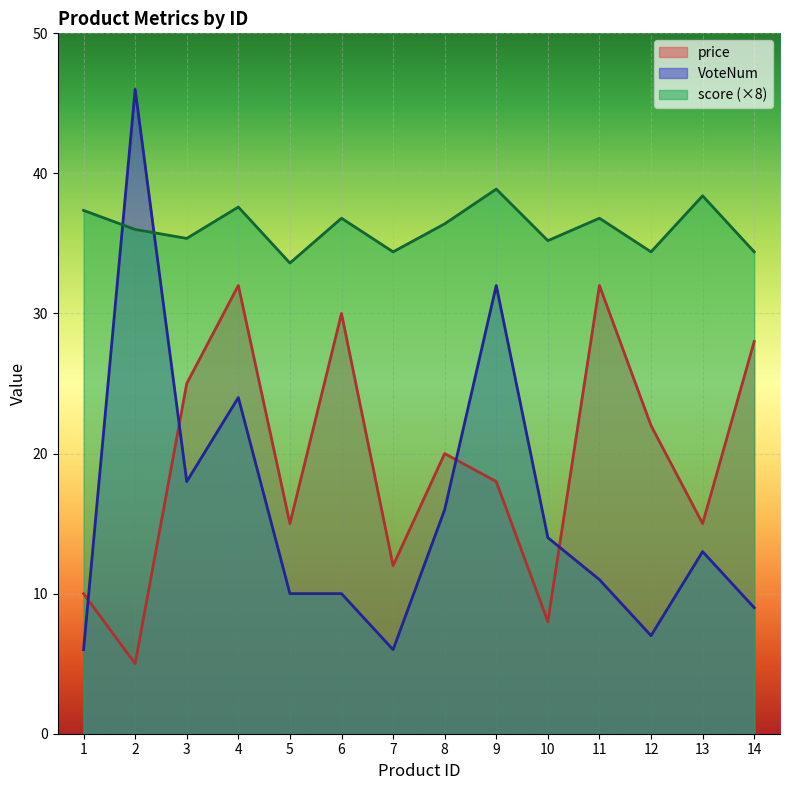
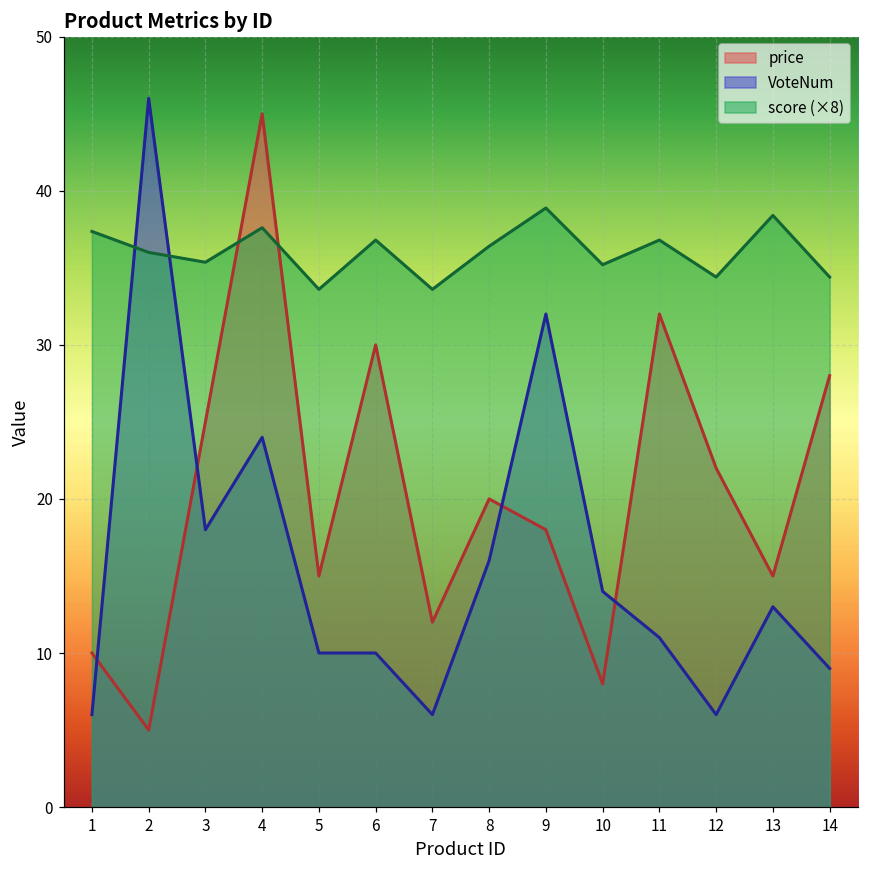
price, 4: 32 -> 45
score (×8), 7: 34.4 -> 33.6
VoteNum, 12: 7 -> 6
